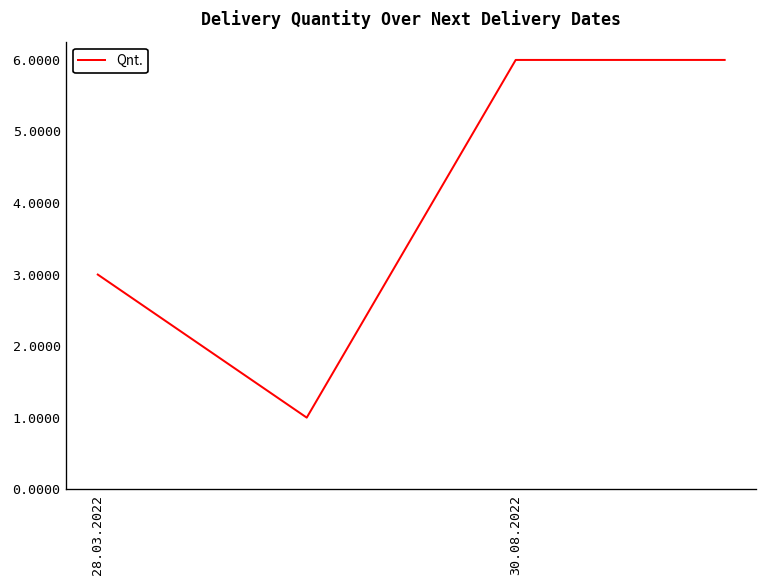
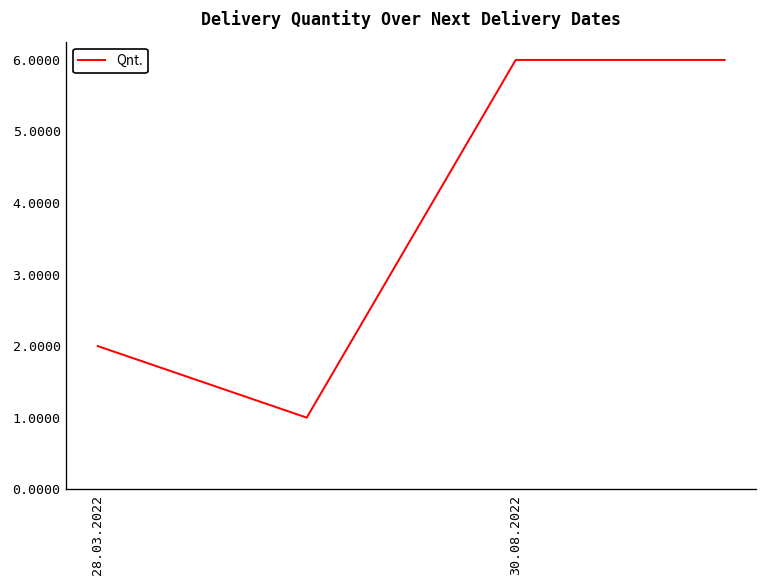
28.03.2022: 3 -> 2
